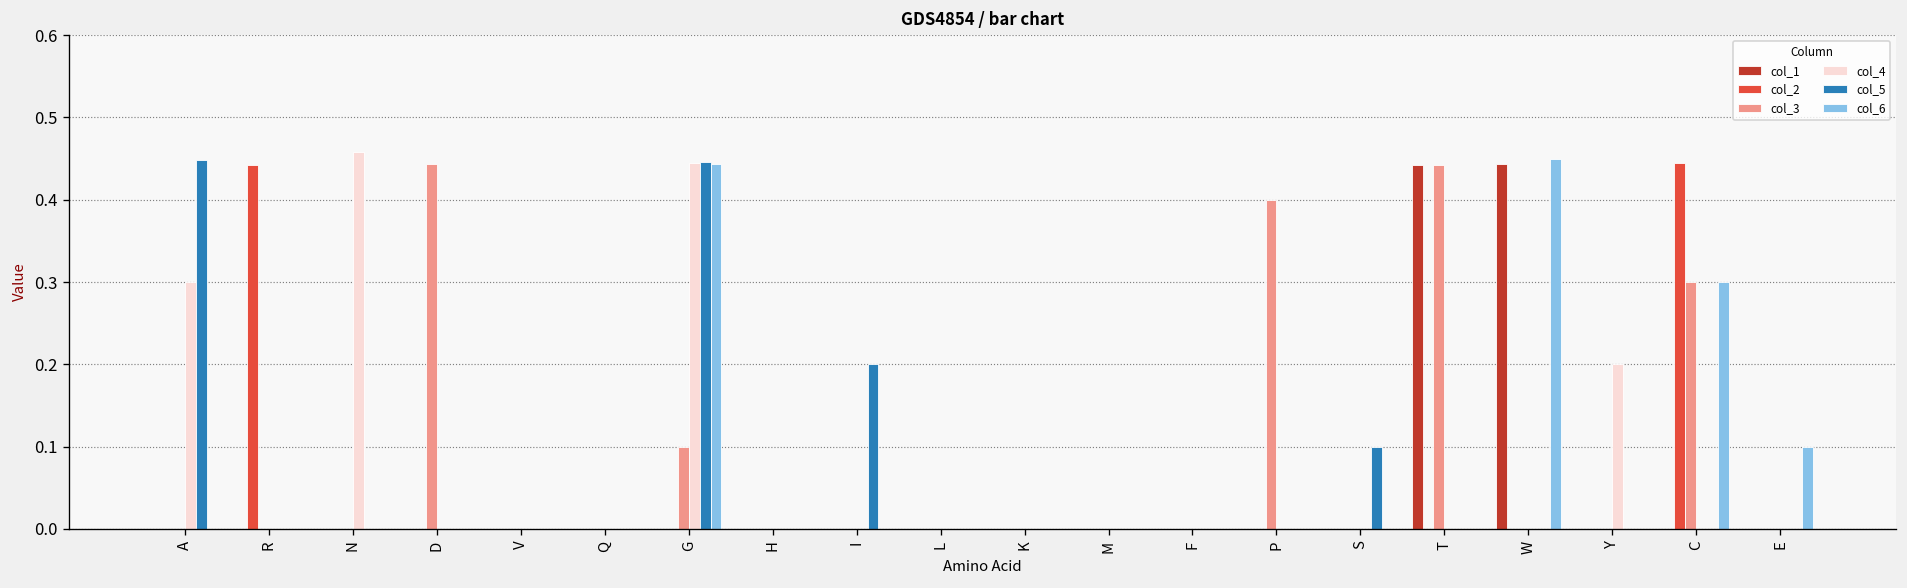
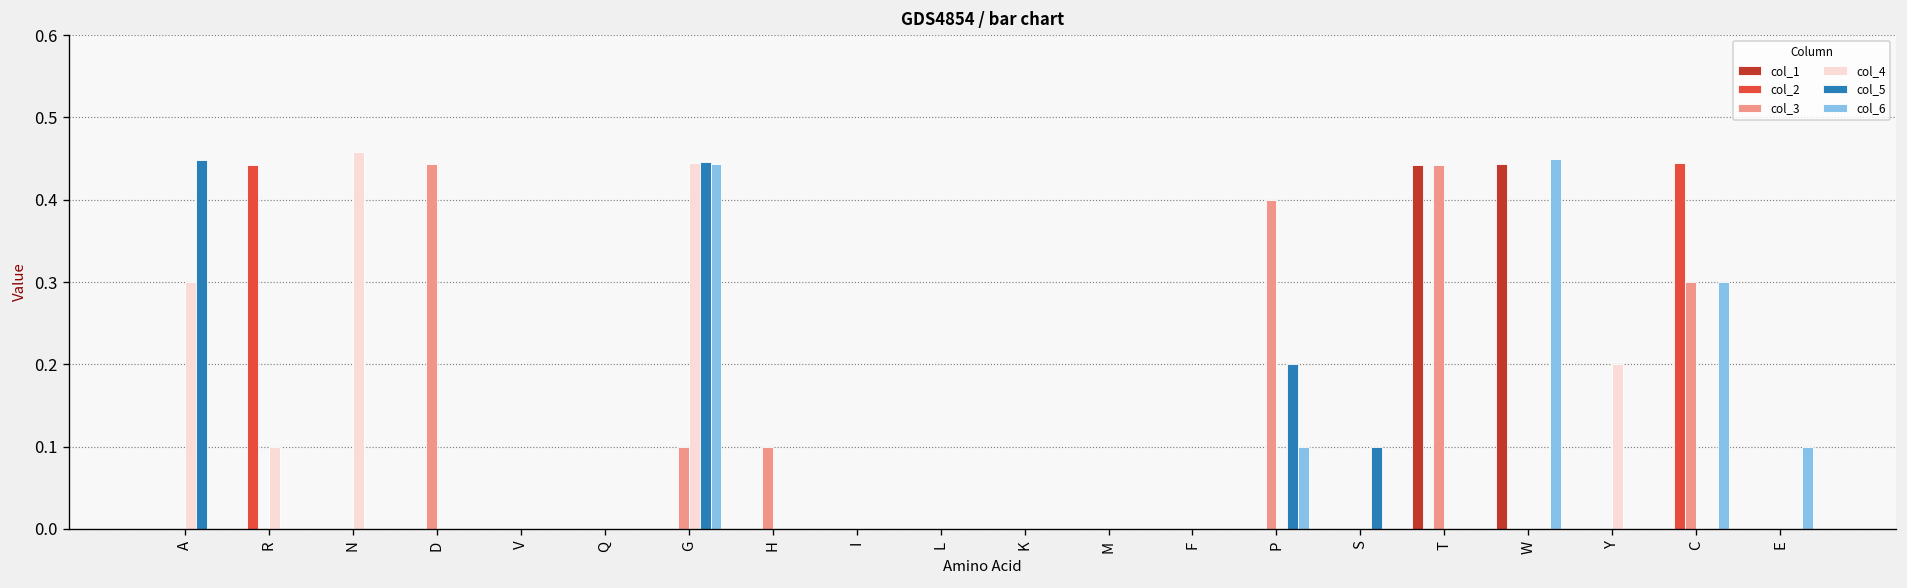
col_4, R: 0.0 -> 0.1
col_3, H: 0.0 -> 0.1
col_5, I: 0.2 -> 0.0
col_5, P: 0.0 -> 0.2
col_6, P: 0.0 -> 0.1
